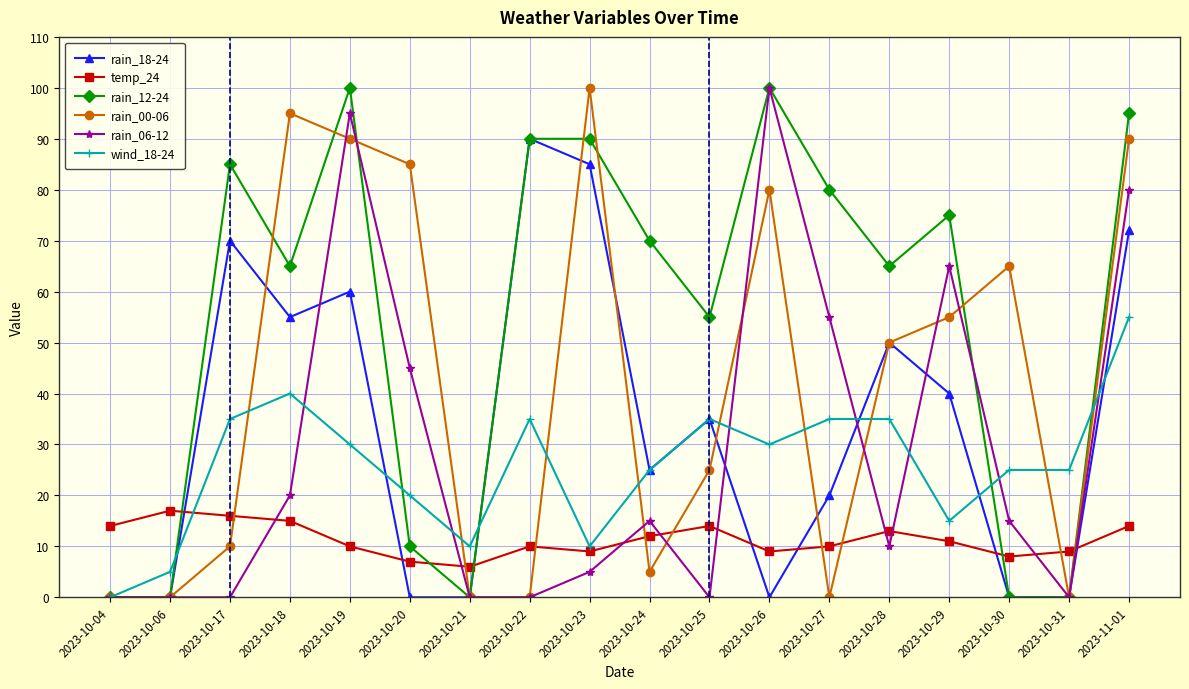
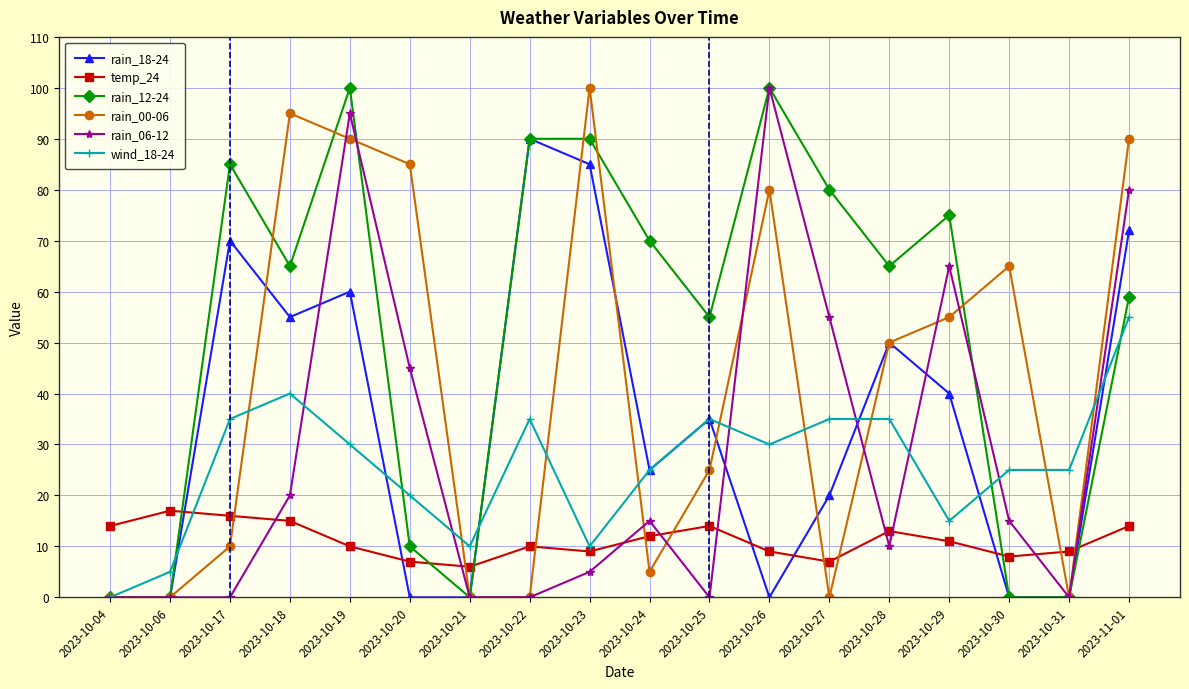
temp_24, 2023-10-27: 10 -> 7
rain_12-24, 2023-11-01: 95 -> 59
